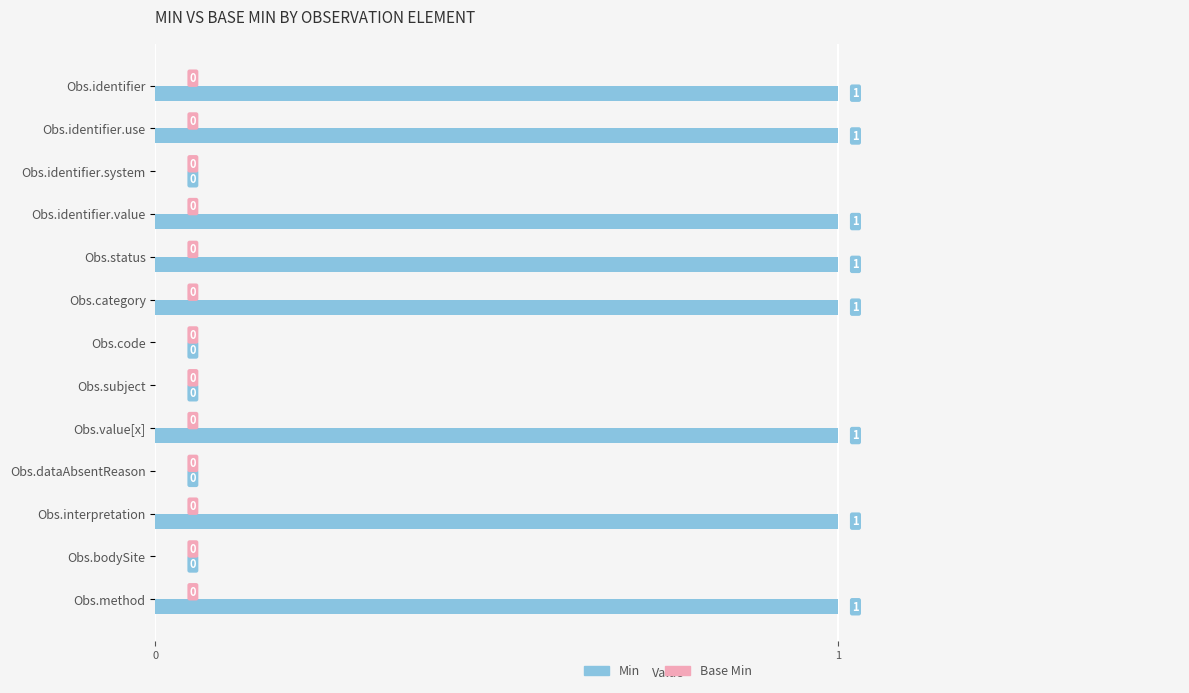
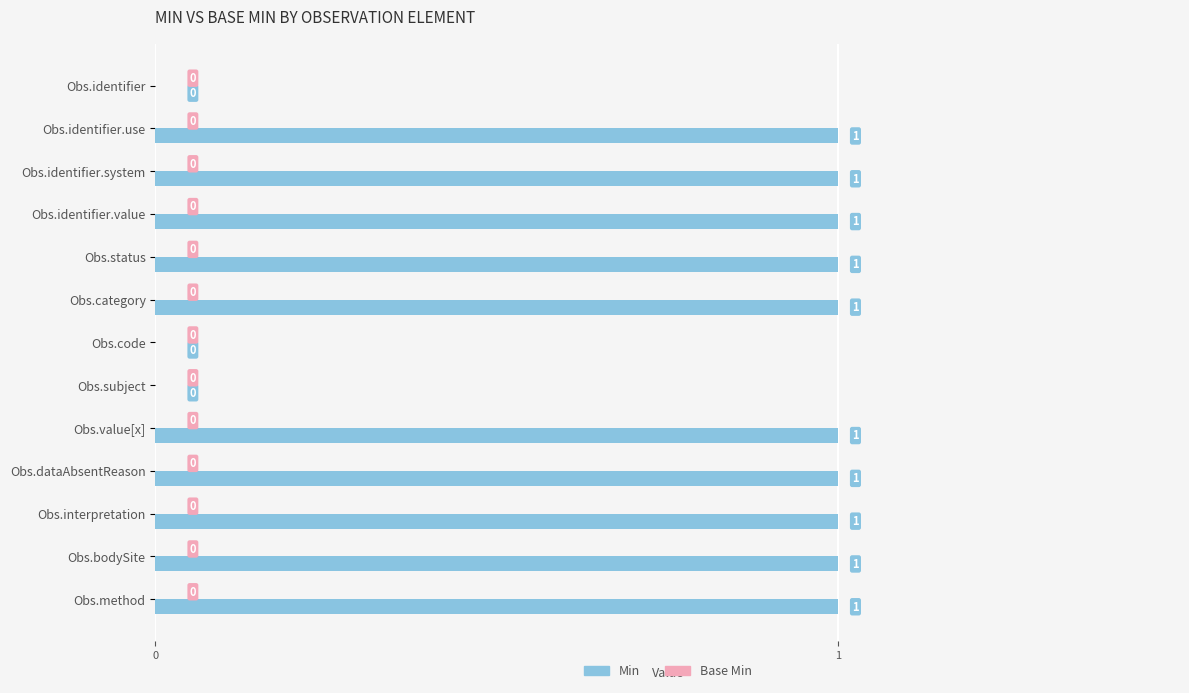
Min, Obs.identifier: 1 -> 0
Min, Obs.identifier.system: 0 -> 1
Min, Obs.dataAbsentReason: 0 -> 1
Min, Obs.bodySite: 0 -> 1
